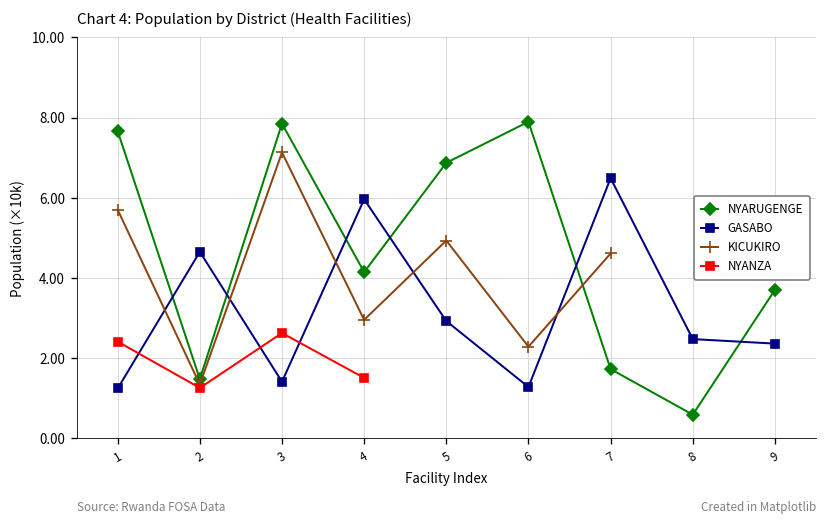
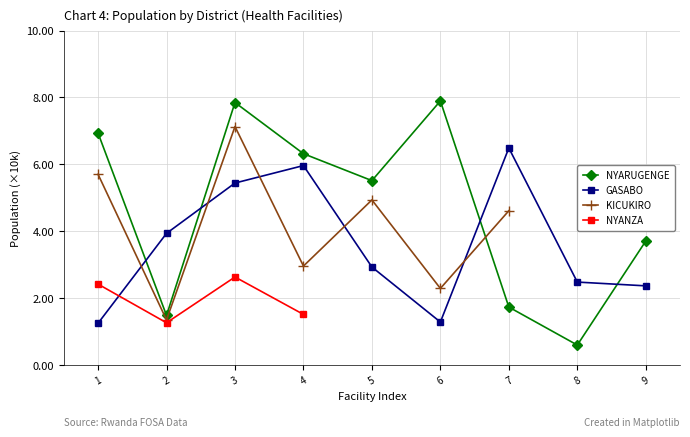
NYARUGENGE, 1: 7.7 -> 6.9
GASABO, 2: 4.7 -> 3.9
GASABO, 3: 1.4 -> 5.4
NYARUGENGE, 4: 4.1 -> 6.3
NYARUGENGE, 5: 6.9 -> 5.5
